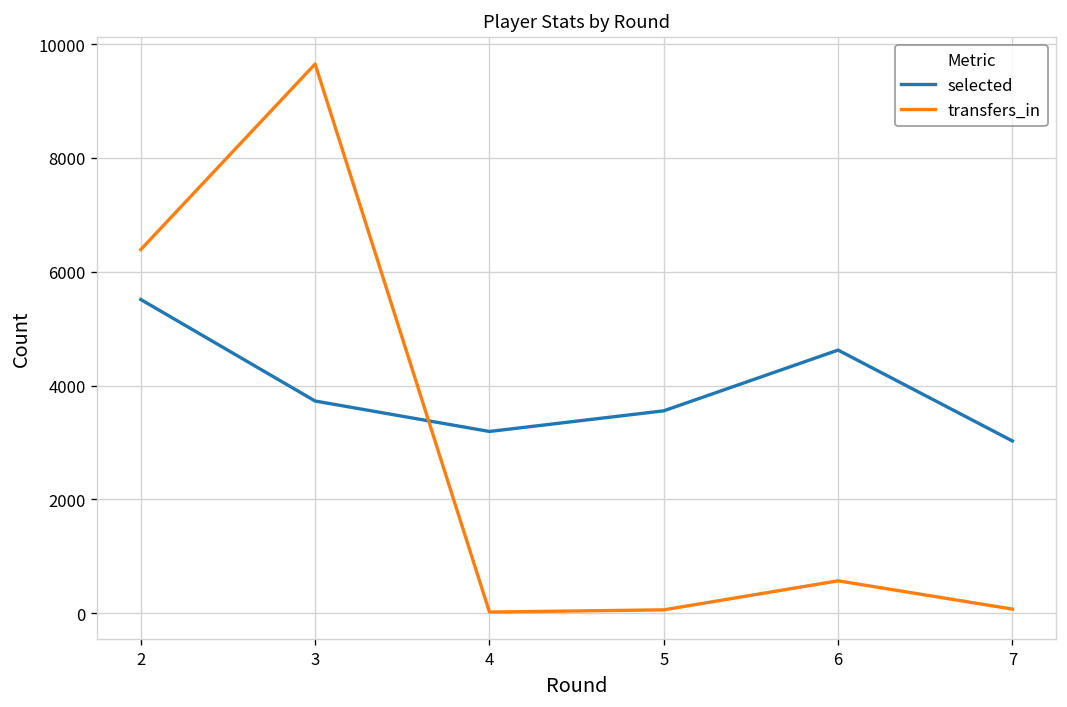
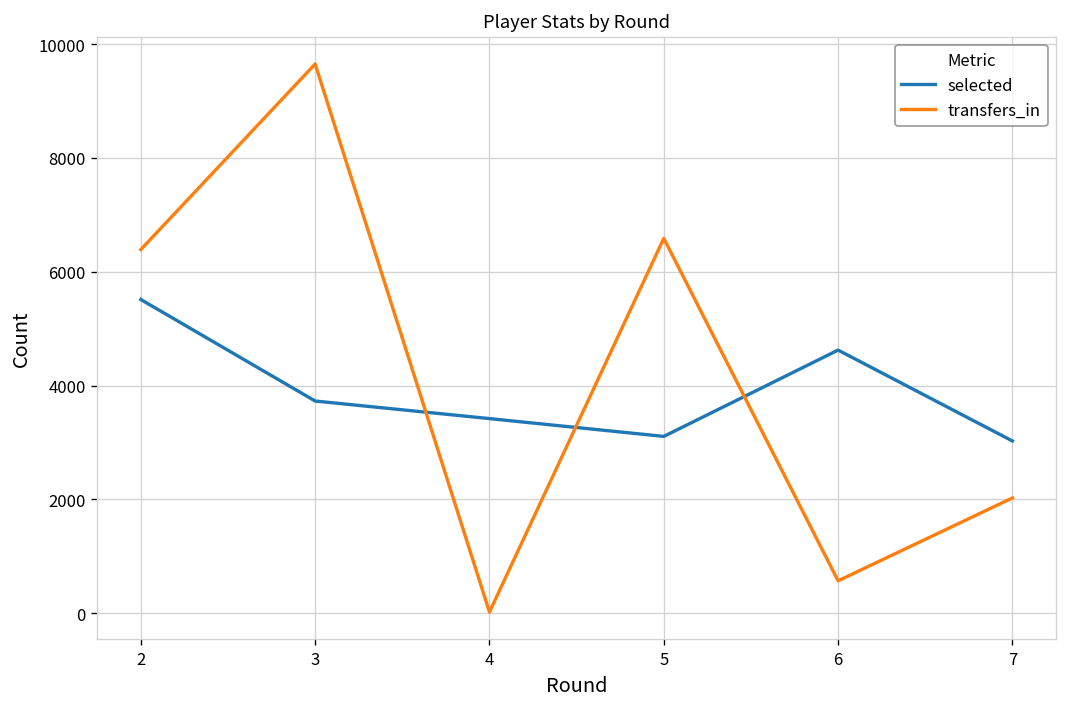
selected, 4: 3200 -> 3400
selected, 5: 3600 -> 3100
transfers_in, 5: 100 -> 6600
transfers_in, 7: 100 -> 2000
